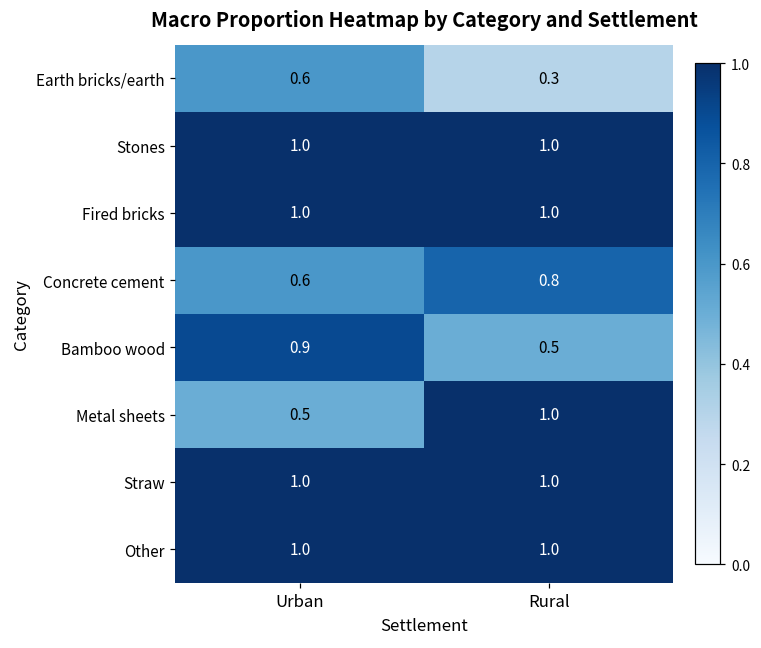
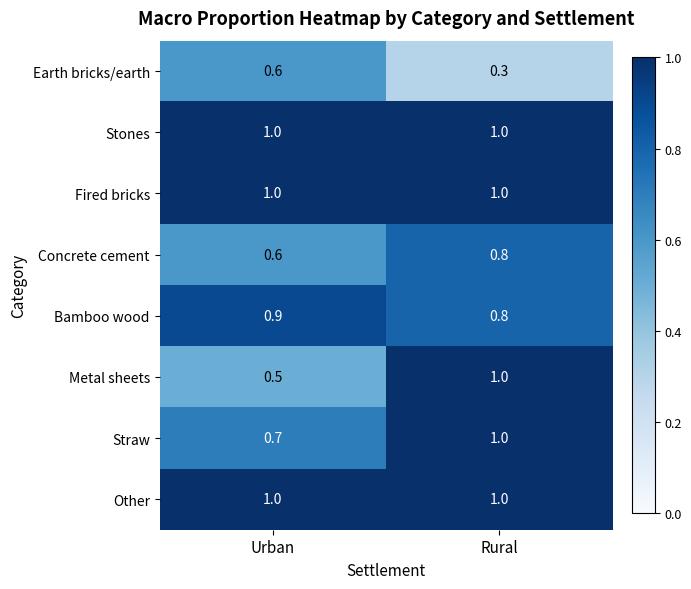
Bamboo wood, Rural: 0.5 -> 0.8
Straw, Urban: 1.0 -> 0.7
